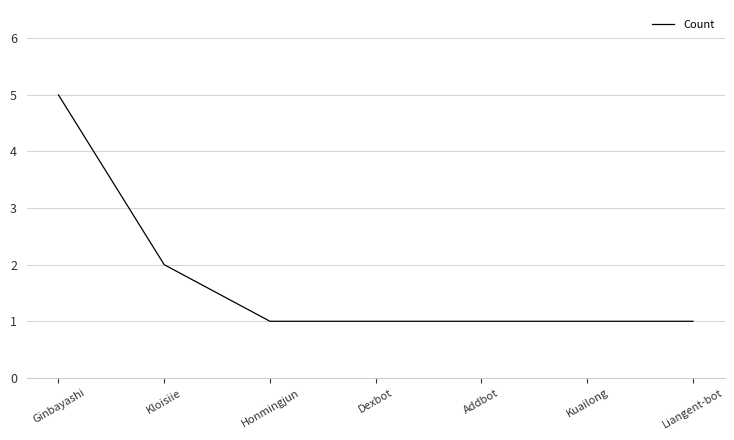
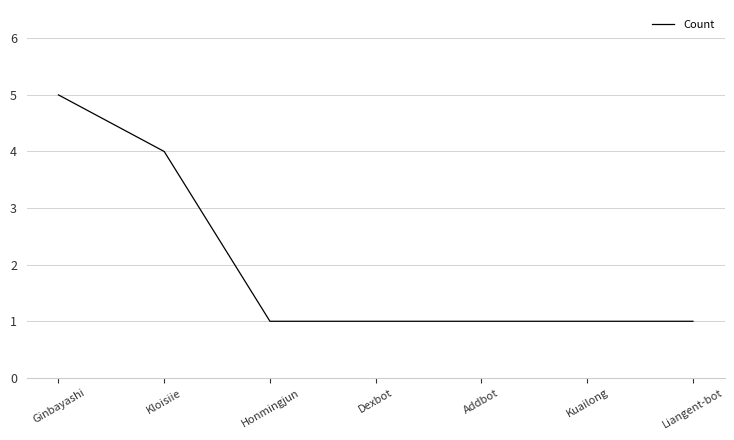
Kloisiie: 2 -> 4
